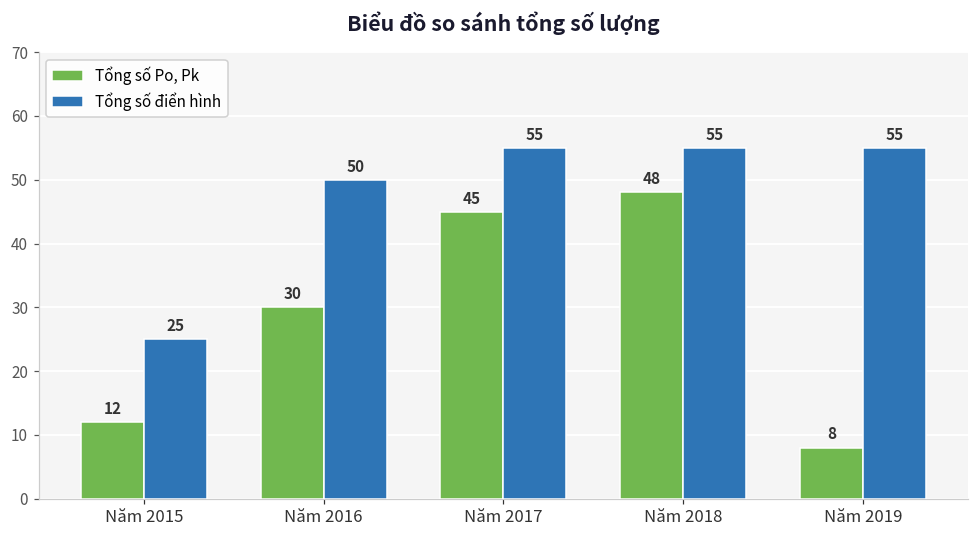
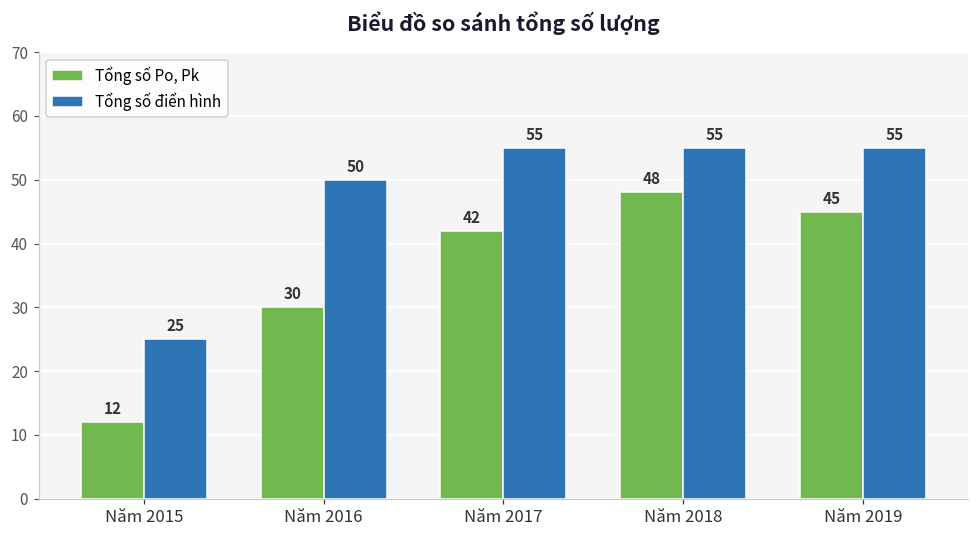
Tổng số Po, Pk, Năm 2017: 45 -> 42
Tổng số Po, Pk, Năm 2019: 8 -> 45
